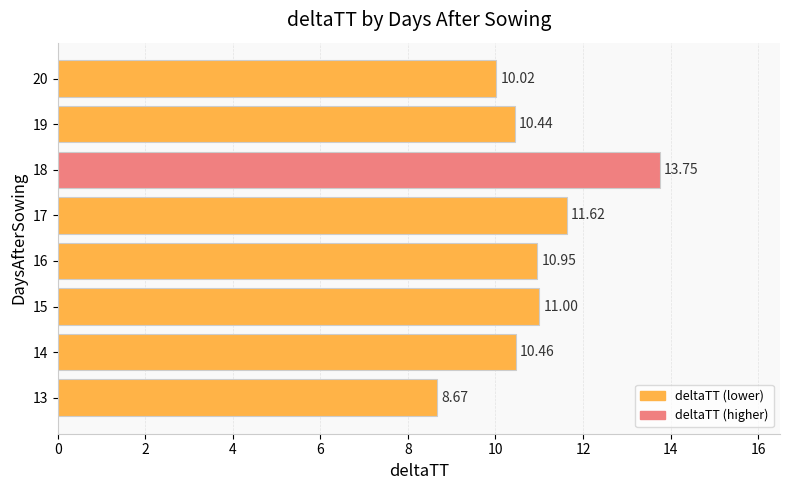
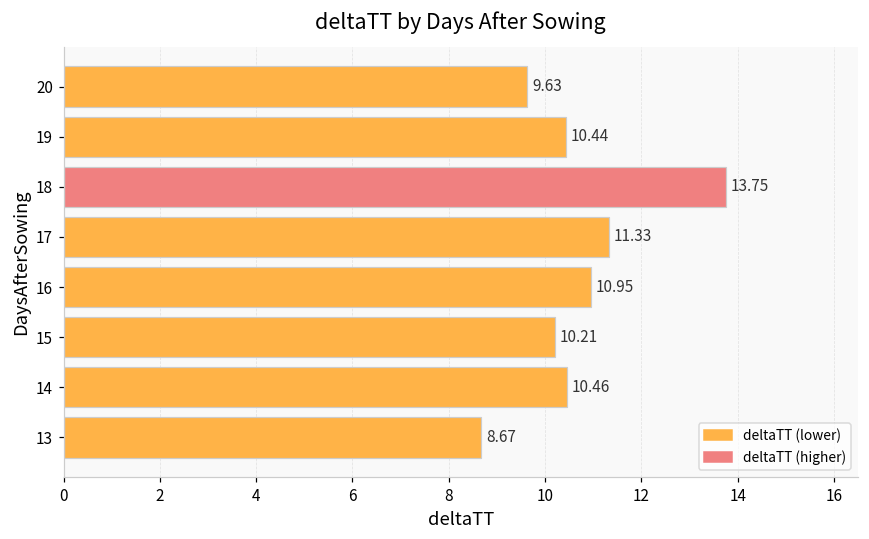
20: 10.02 -> 9.63
17: 11.62 -> 11.33
15: 11.00 -> 10.21
